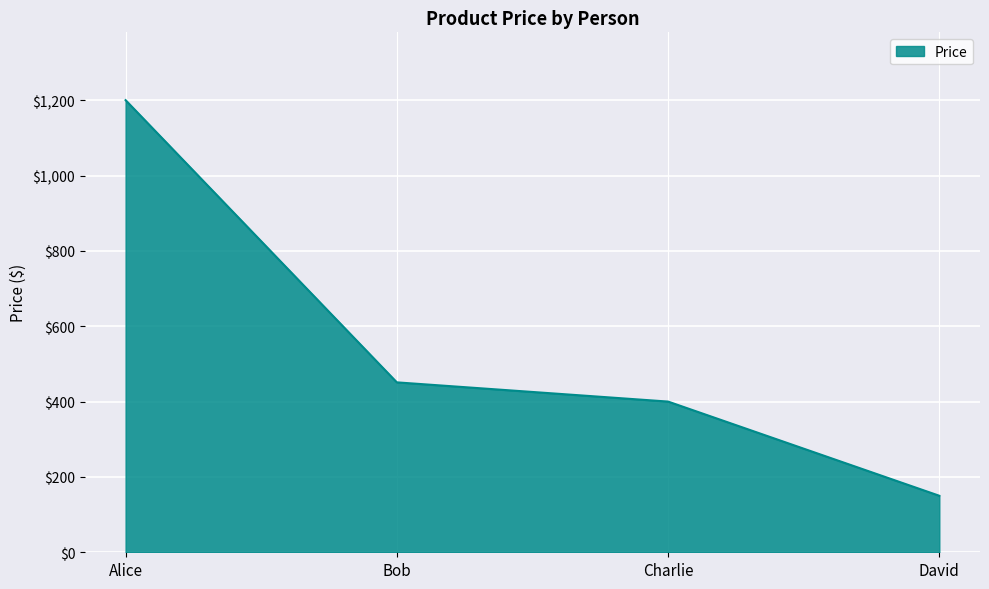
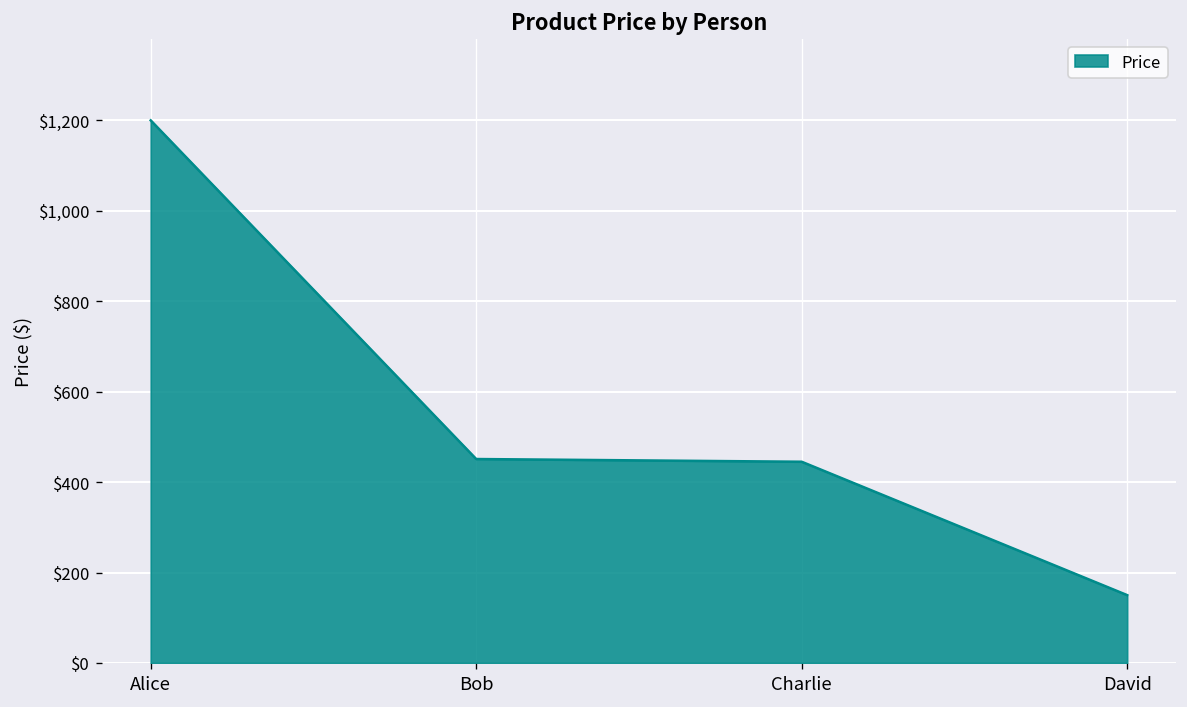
Charlie: $400 -> $450
